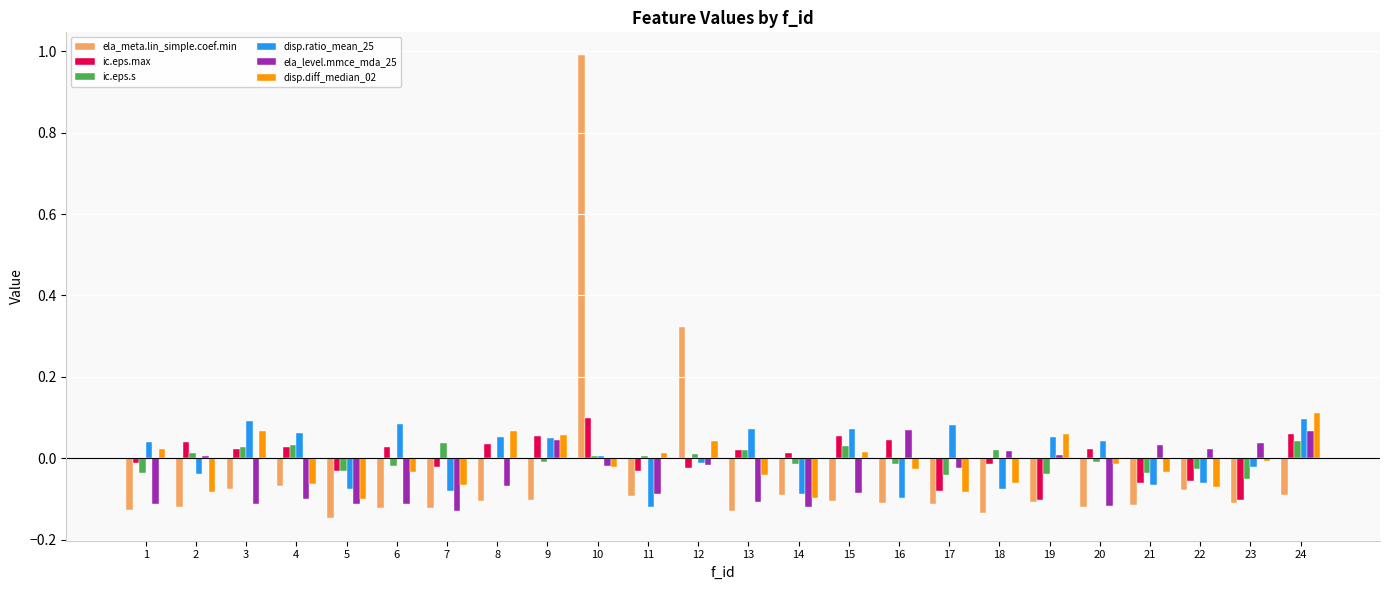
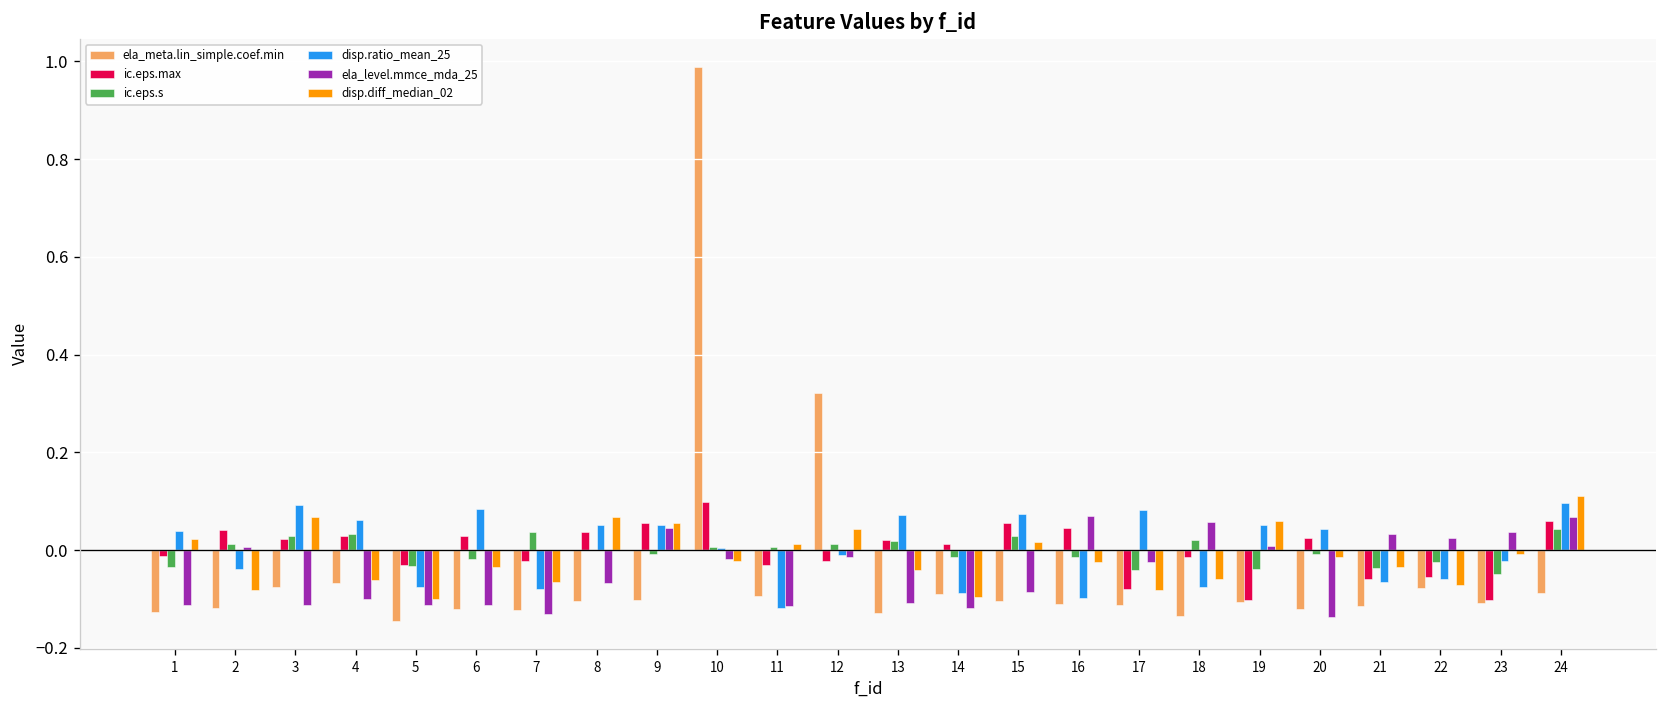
ela_level.mmce_mda_25, 11: -0.09 -> -0.11
ela_level.mmce_mda_25, 18: 0.02 -> 0.06
ela_level.mmce_mda_25, 20: -0.12 -> -0.14
